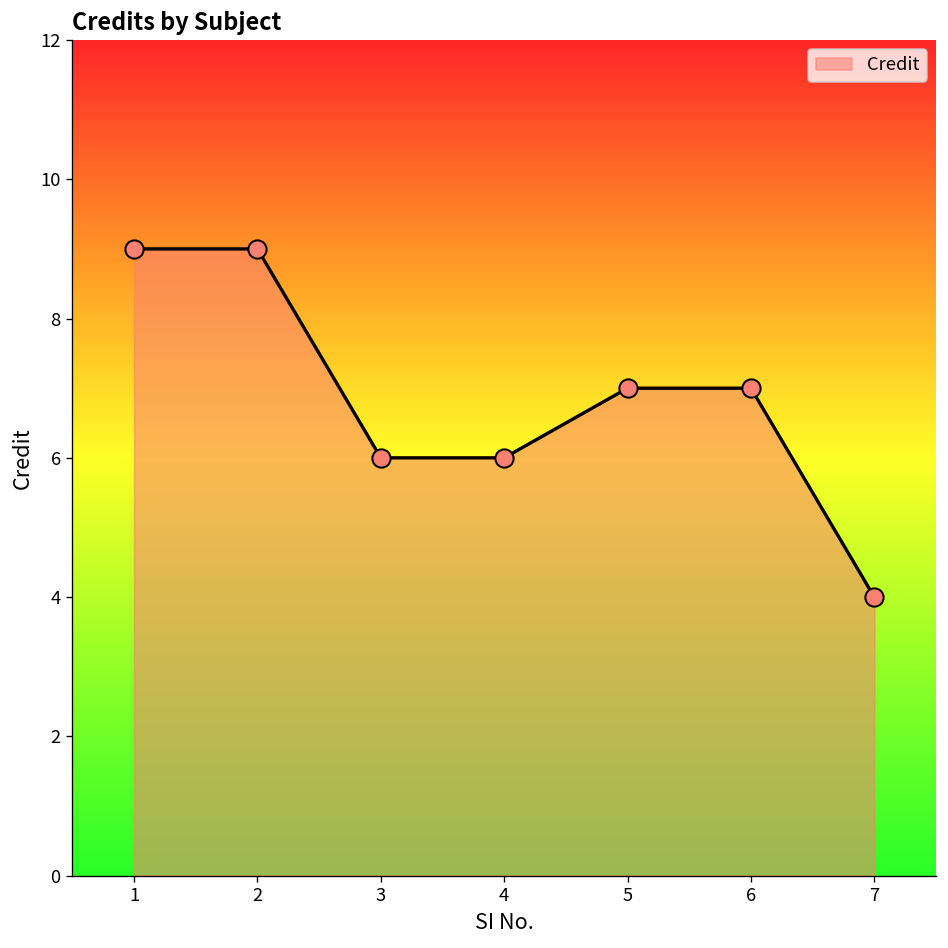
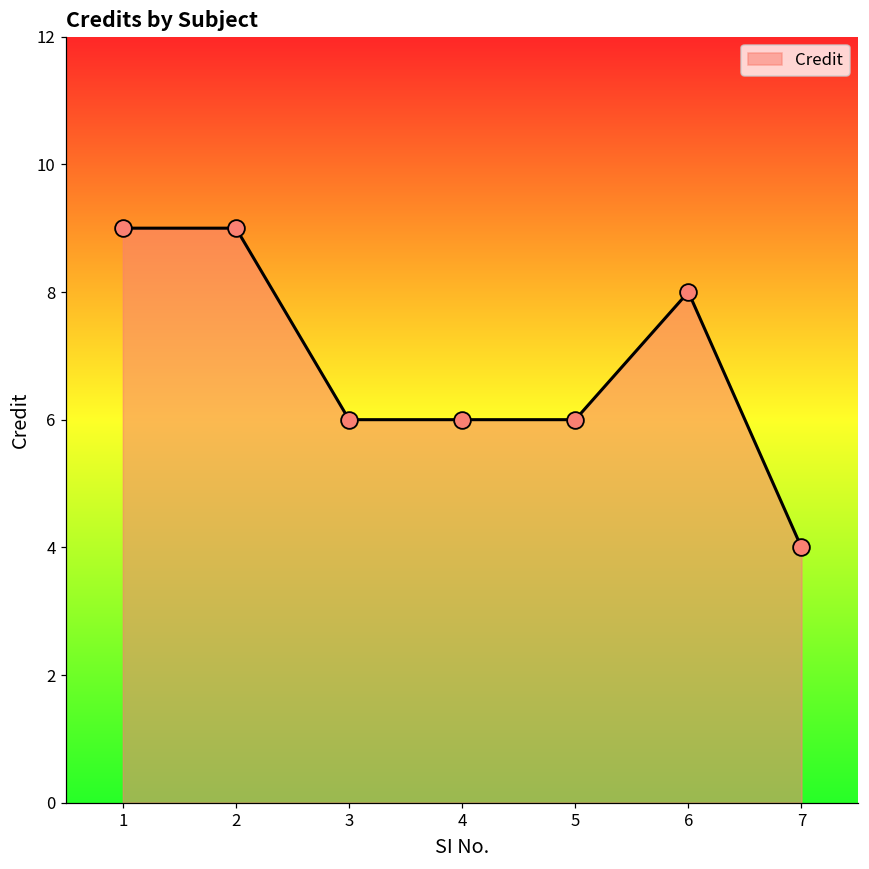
5: 7 -> 6
6: 7 -> 8
